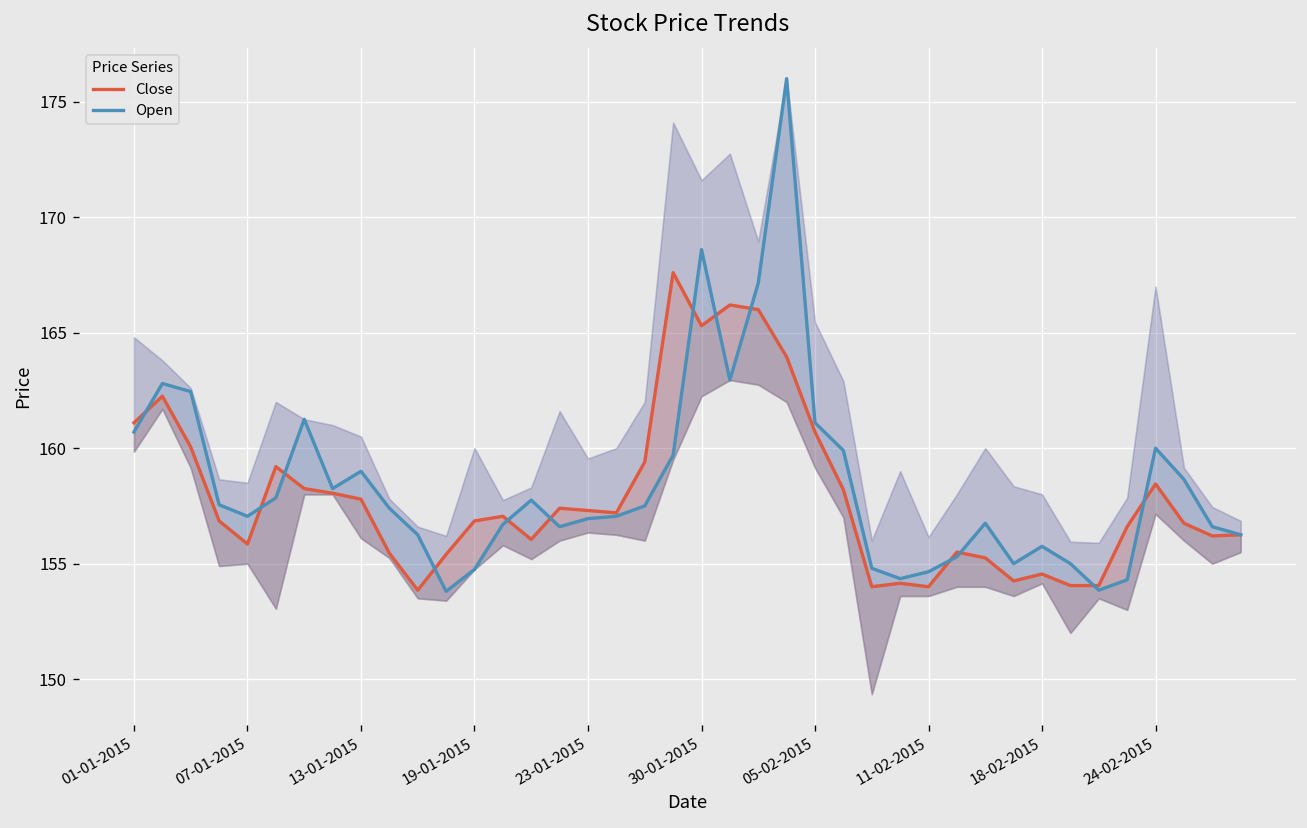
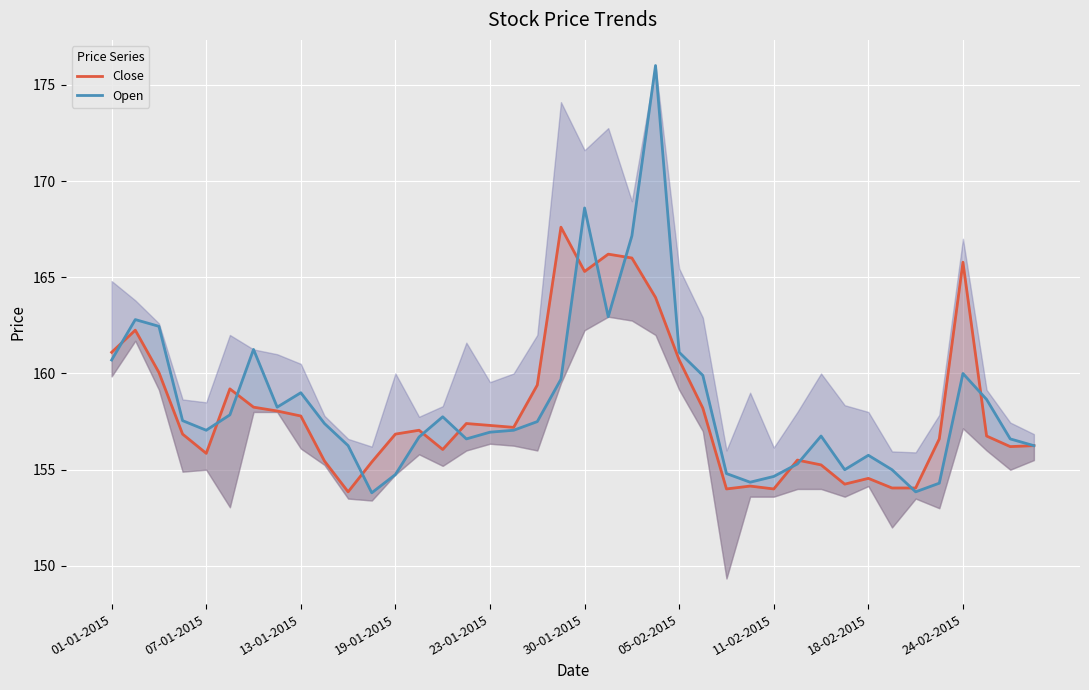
Close, 24-02-2015: 158.5 -> 165.8
